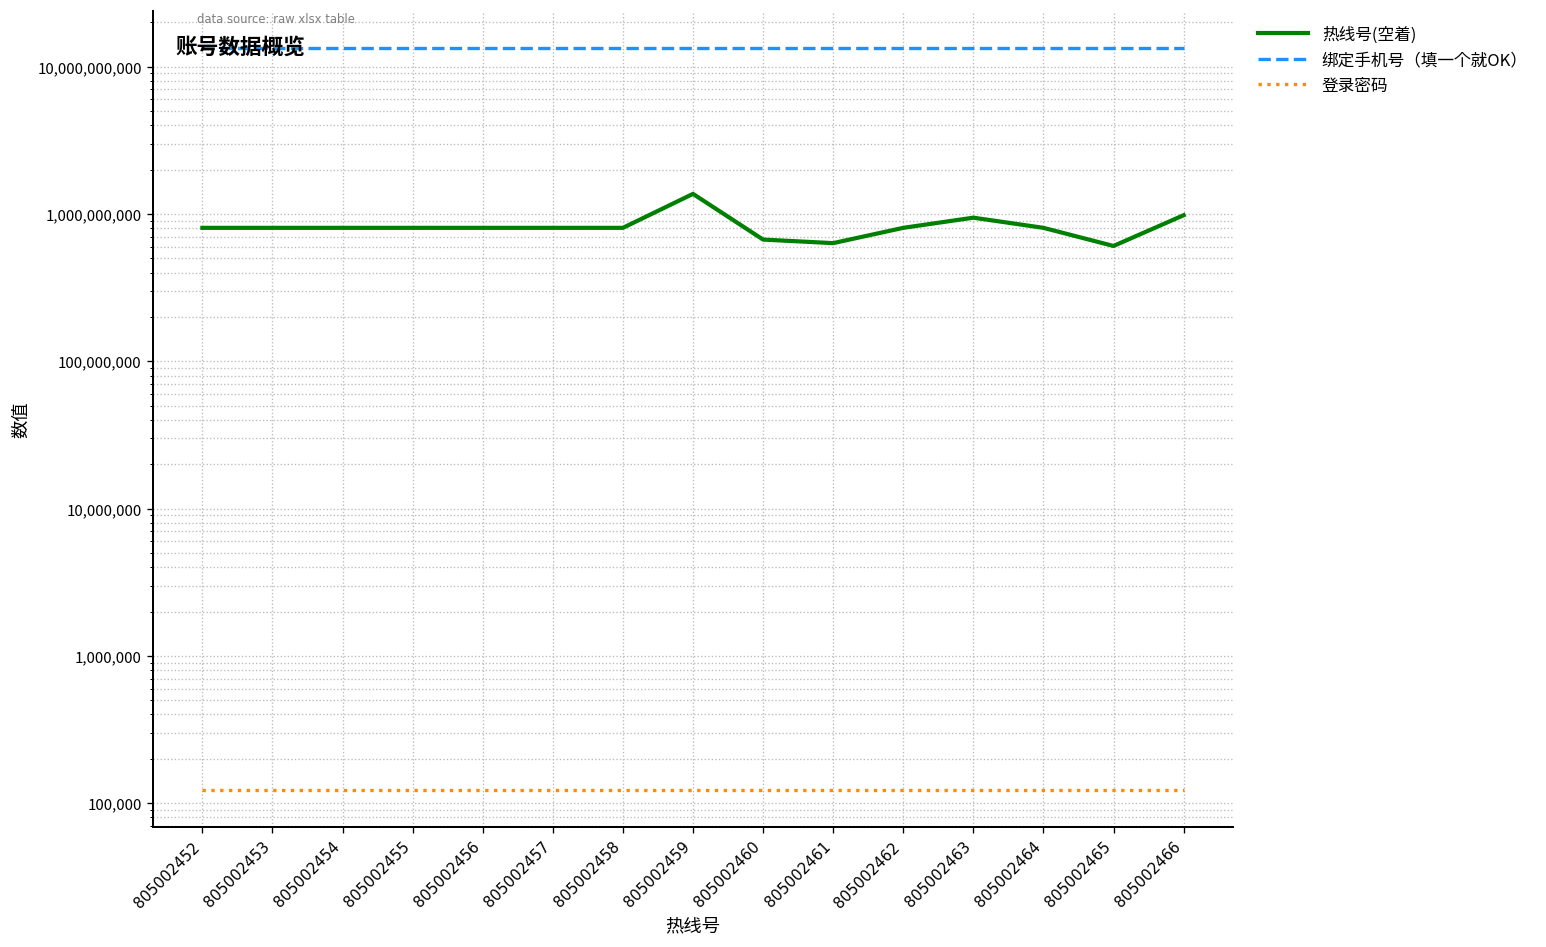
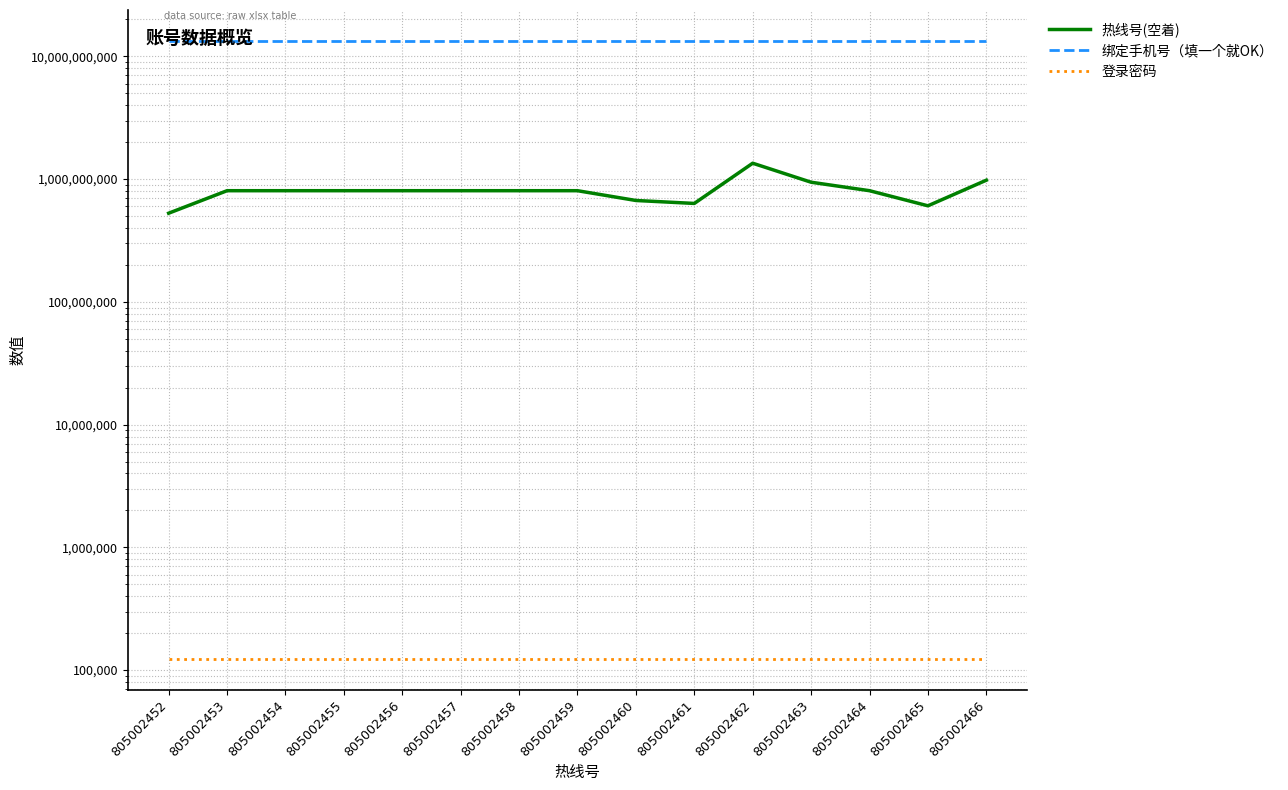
热线号(空着), 805002452: 800,000,000 -> 530,000,000
热线号(空着), 805002459: 1,400,000,000 -> 800,000,000
热线号(空着), 805002462: 800,000,000 -> 1,300,000,000
